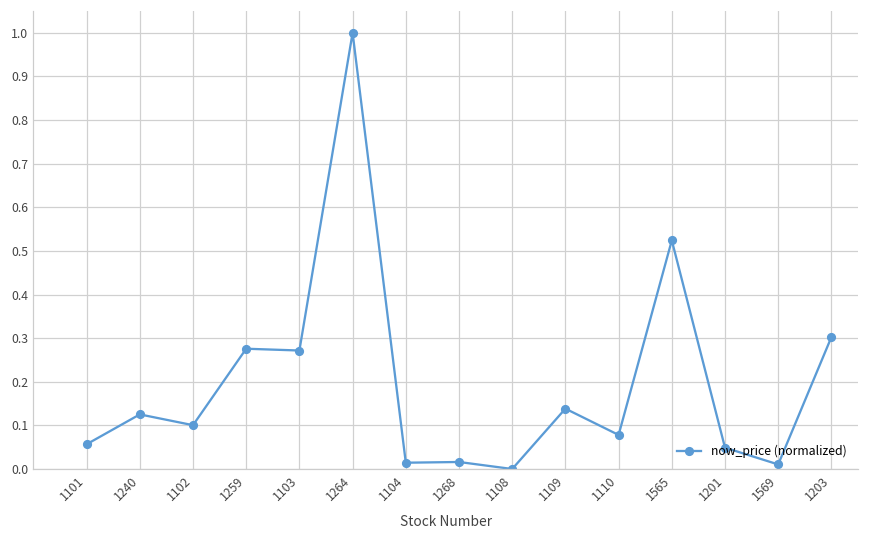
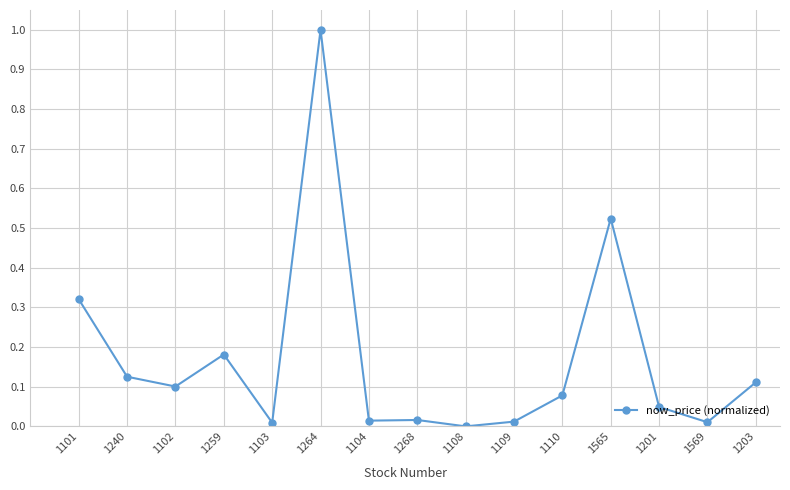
1101: 0.06 -> 0.32
1259: 0.28 -> 0.18
1103: 0.27 -> 0.01
1109: 0.14 -> 0.01
1203: 0.30 -> 0.11
